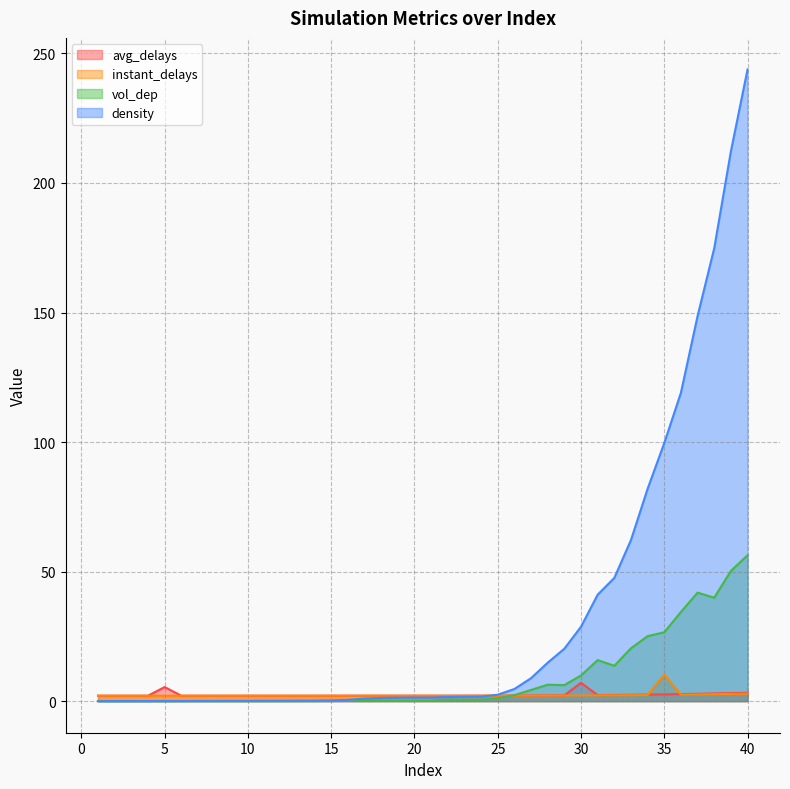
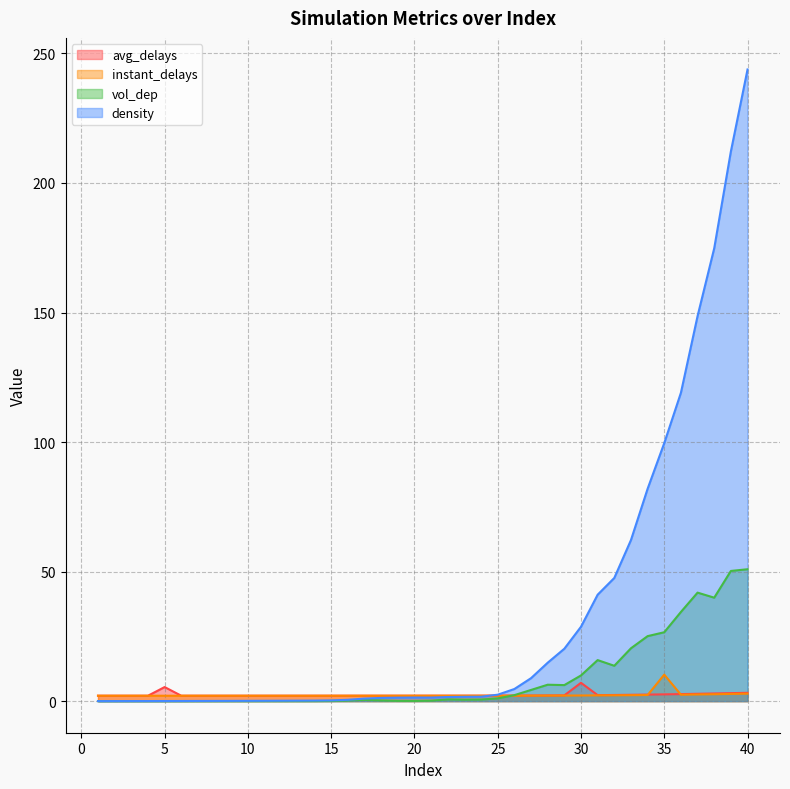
vol_dep, 40: 56 -> 51
